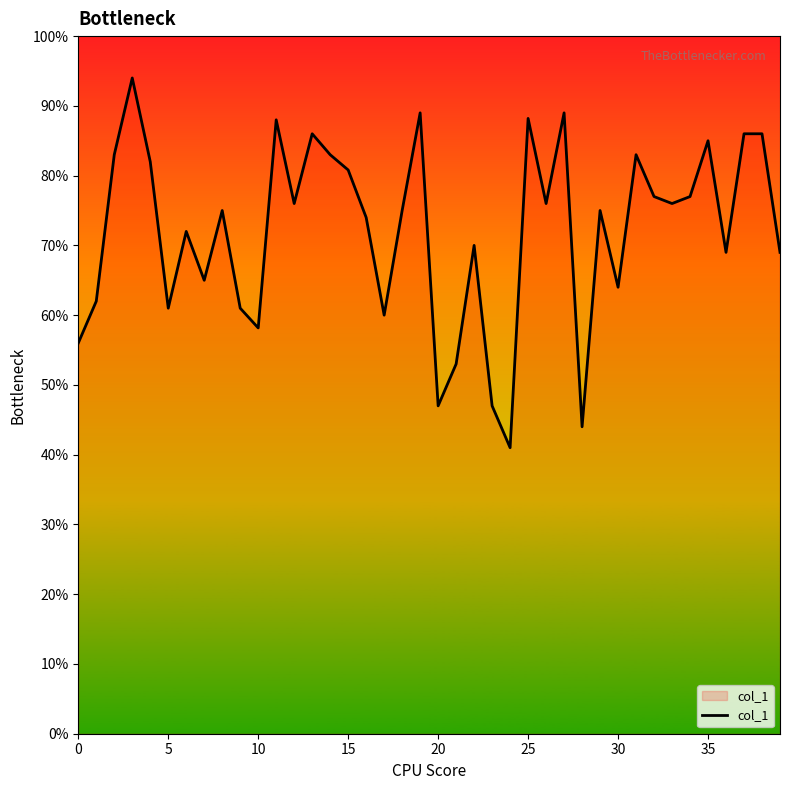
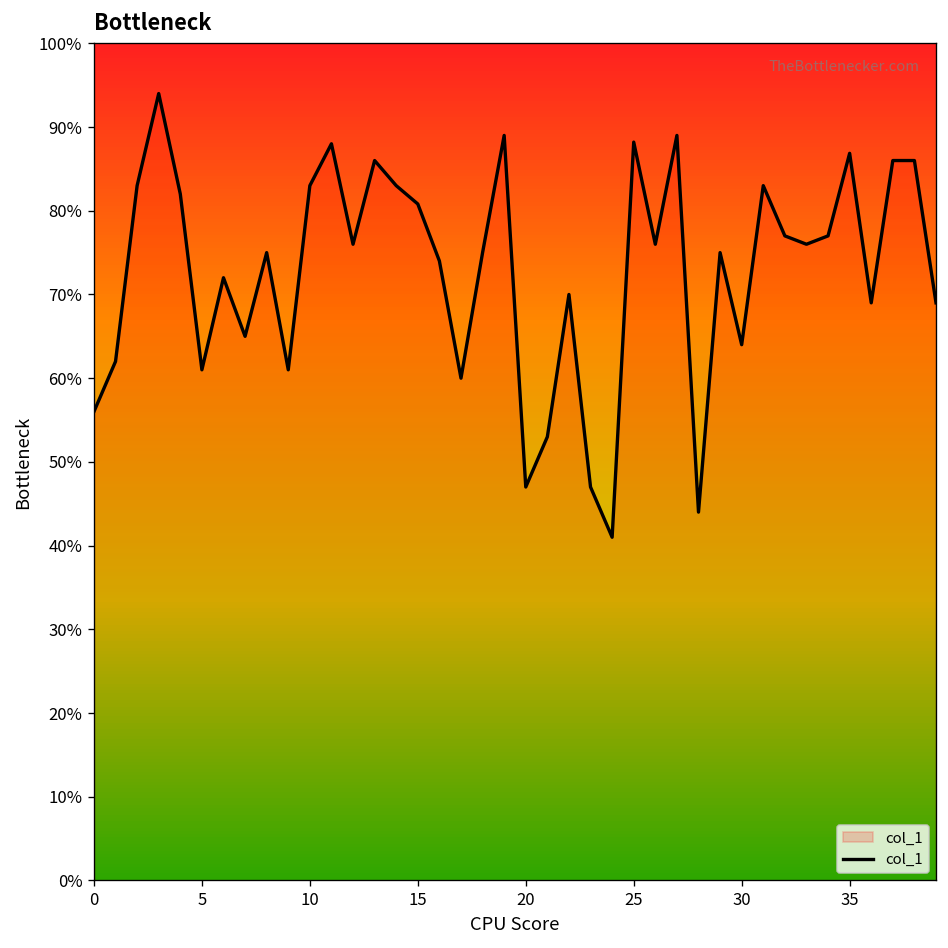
10: 58% -> 83%
35: 85% -> 87%
